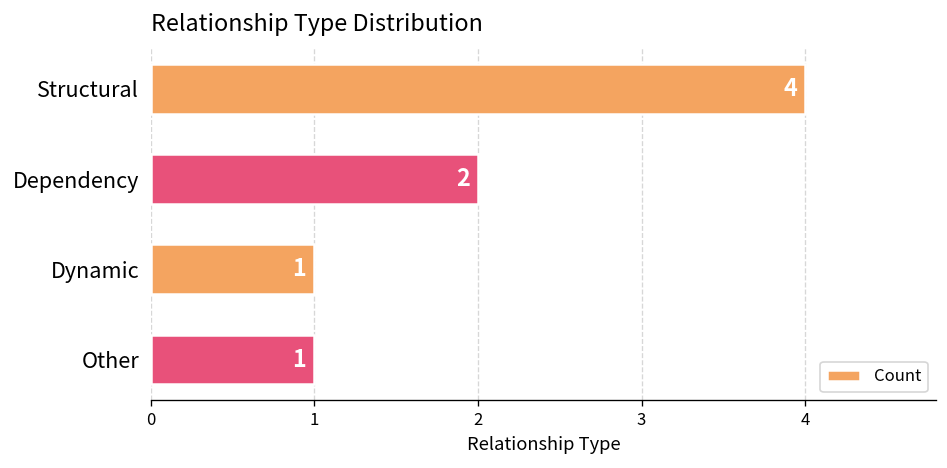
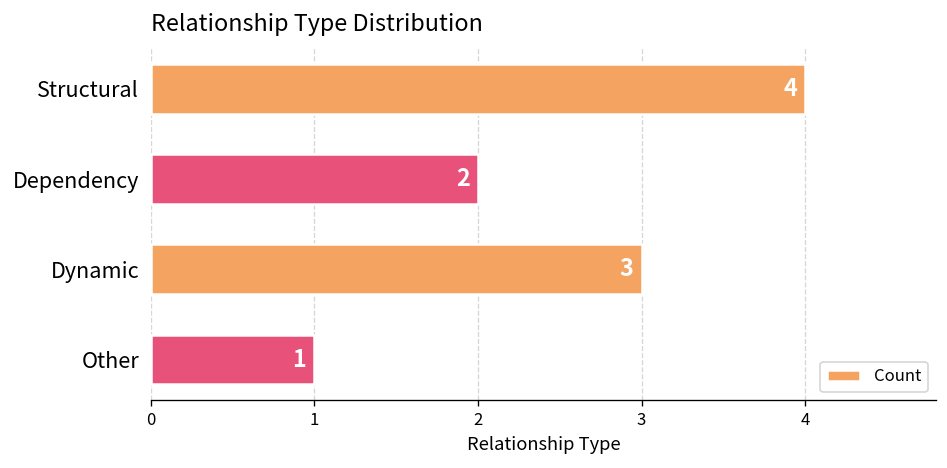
Dynamic: 1 -> 3
